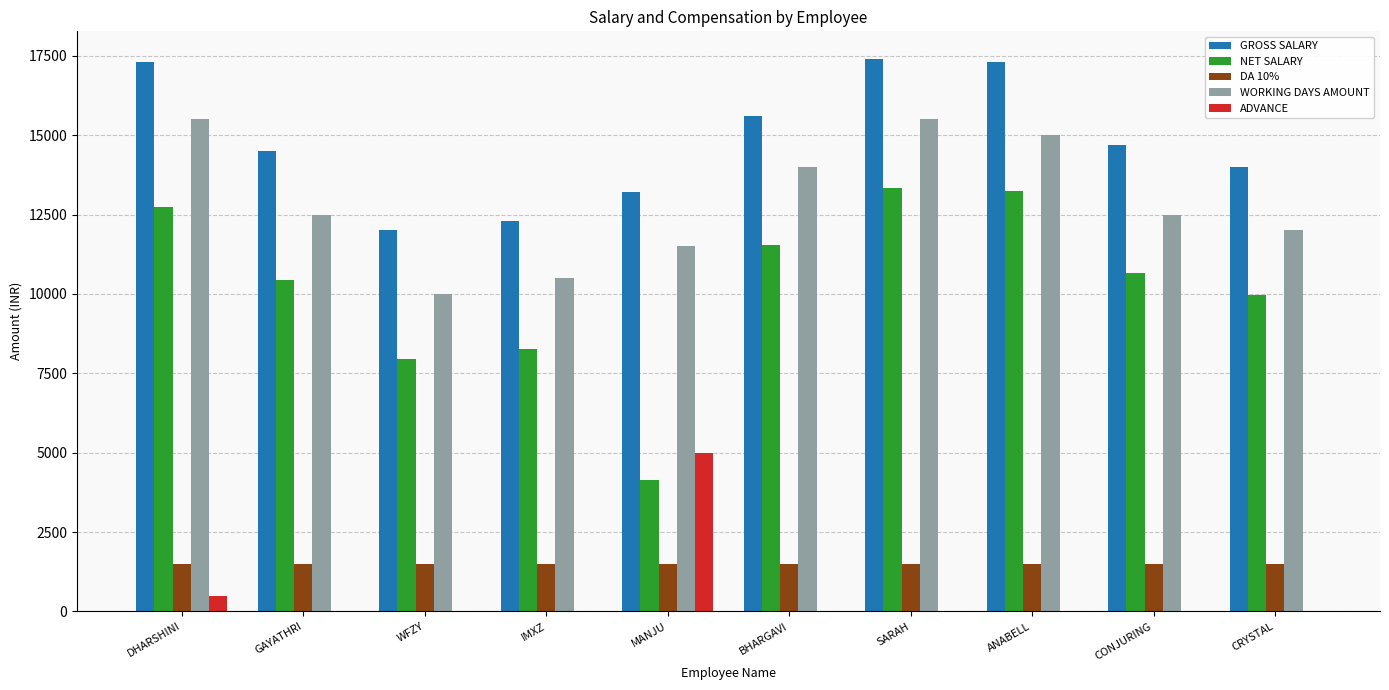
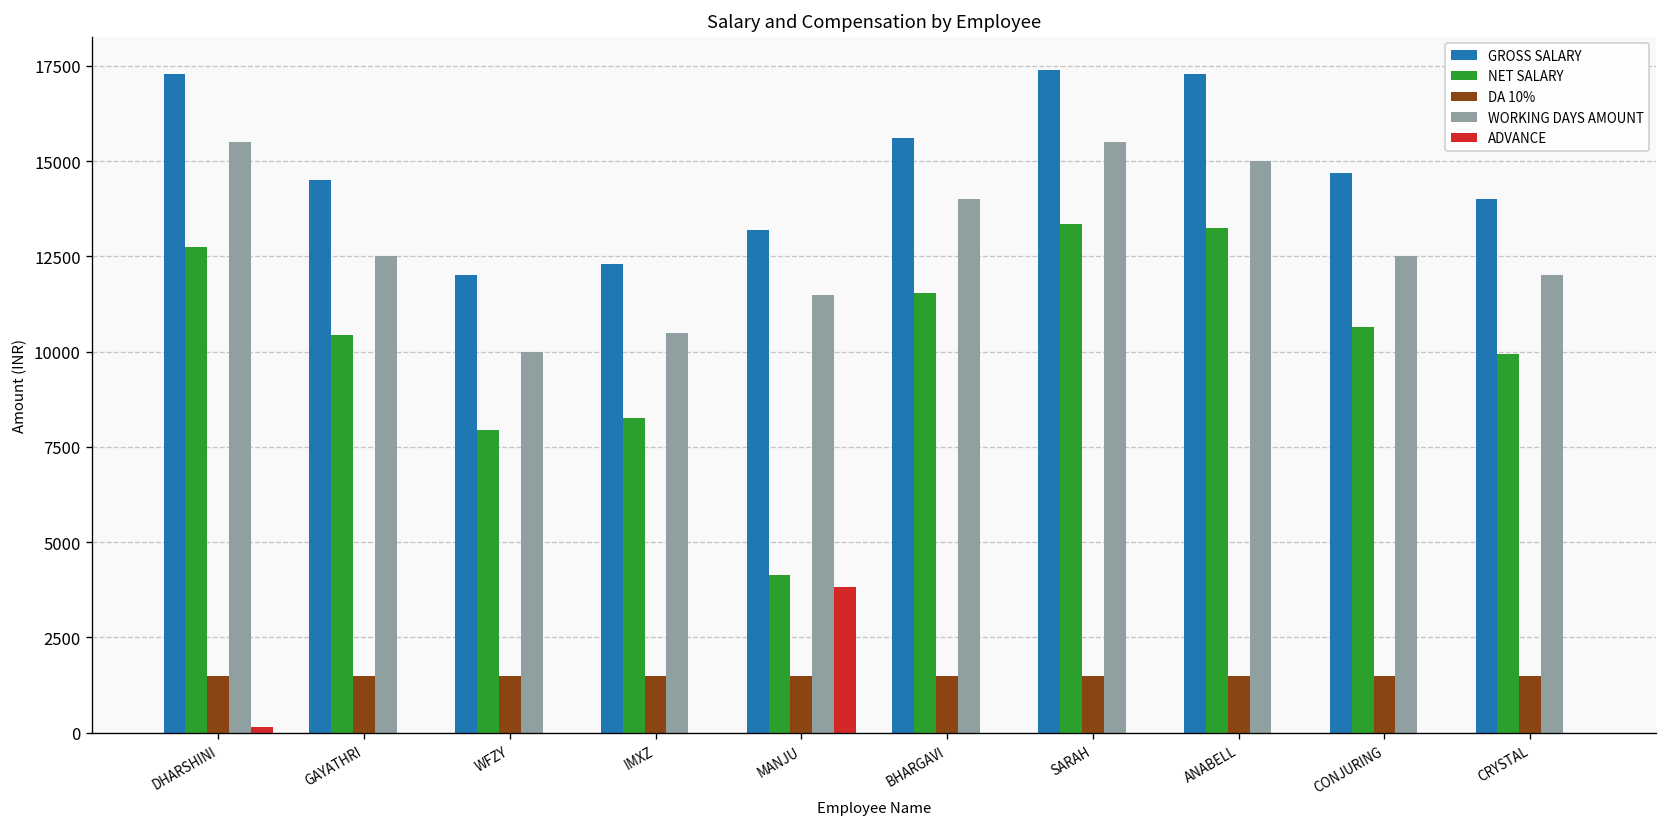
ADVANCE, DHARSHINI: 500 -> 100
ADVANCE, MANJU: 5000 -> 3800
